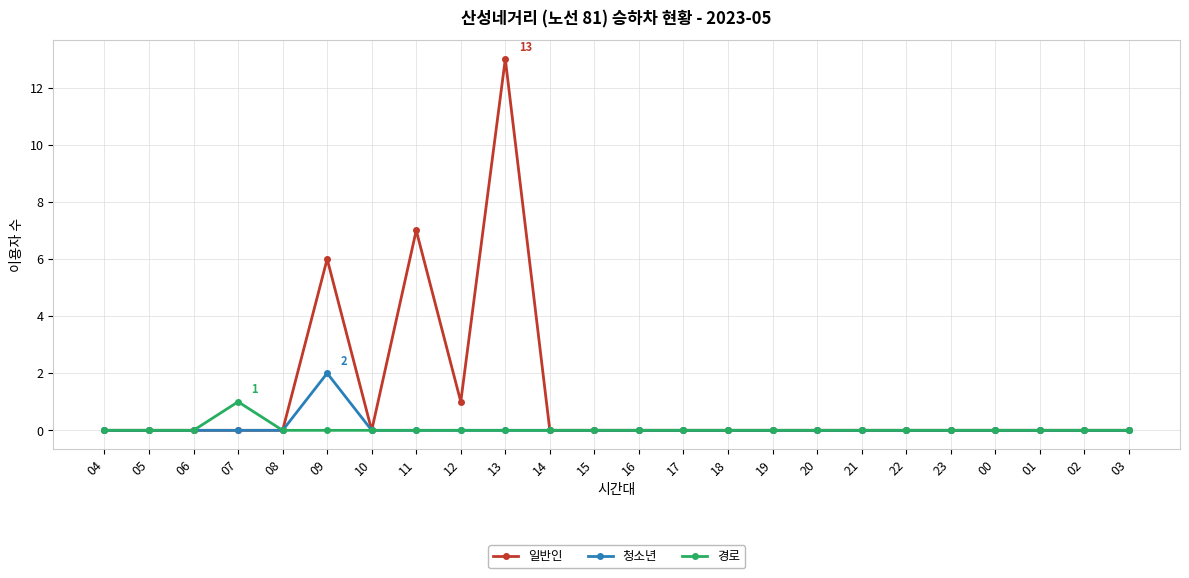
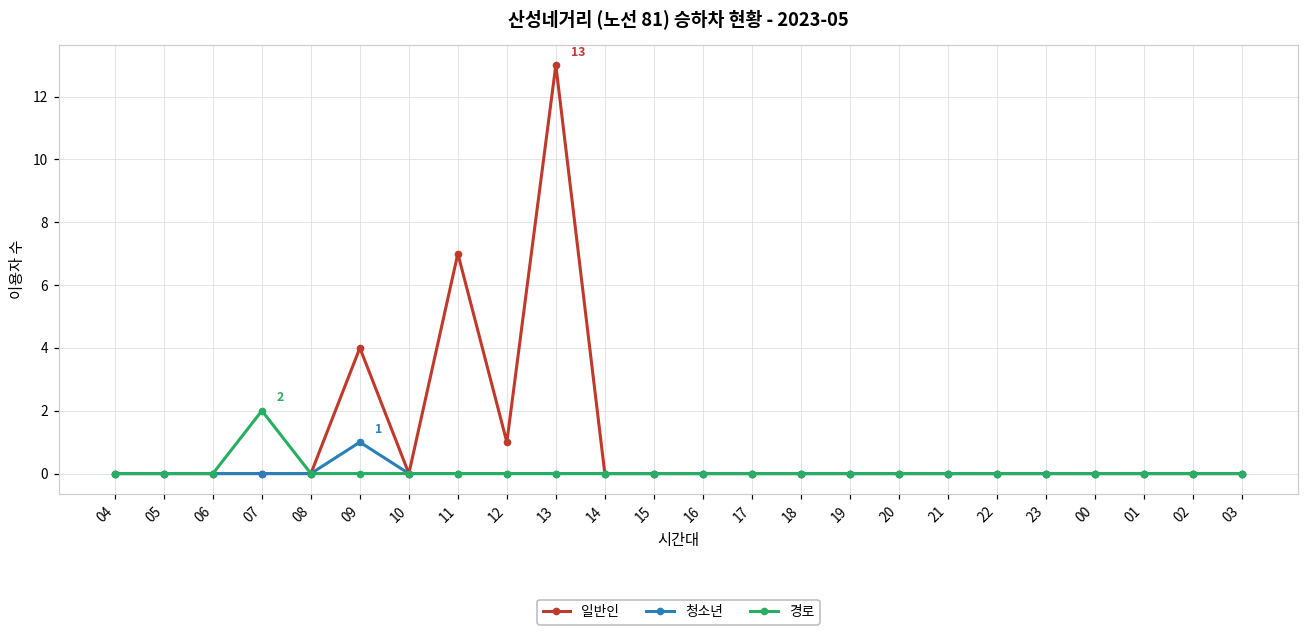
경로, 07: 1 -> 2
일반인, 09: 6 -> 4
청소년, 09: 2 -> 1
